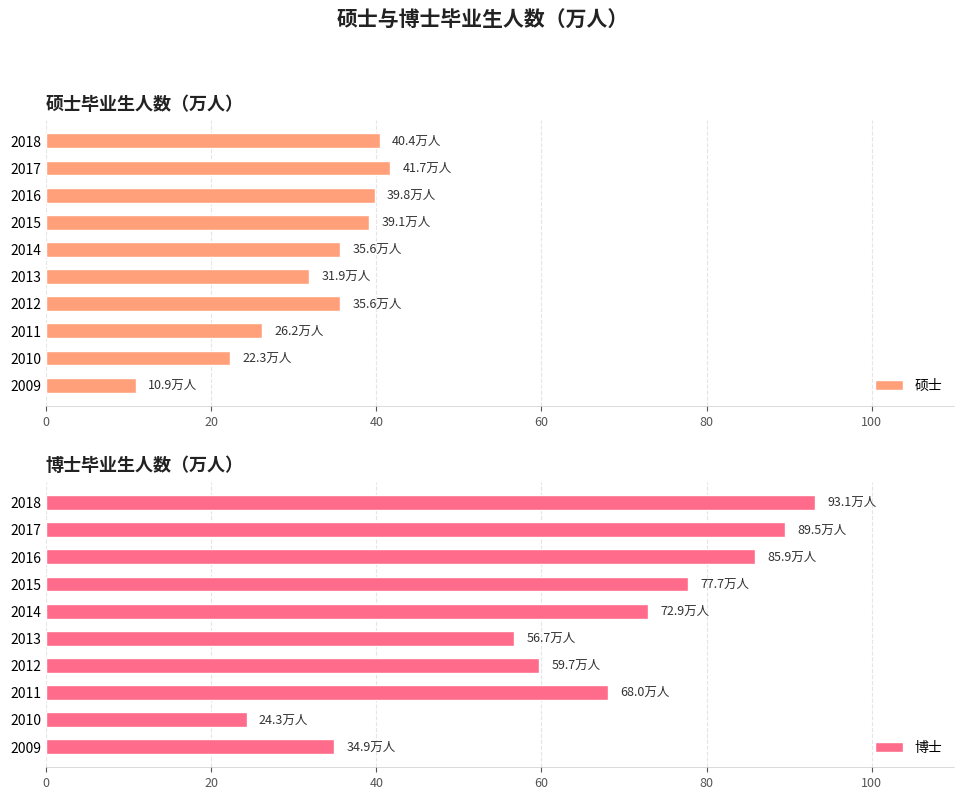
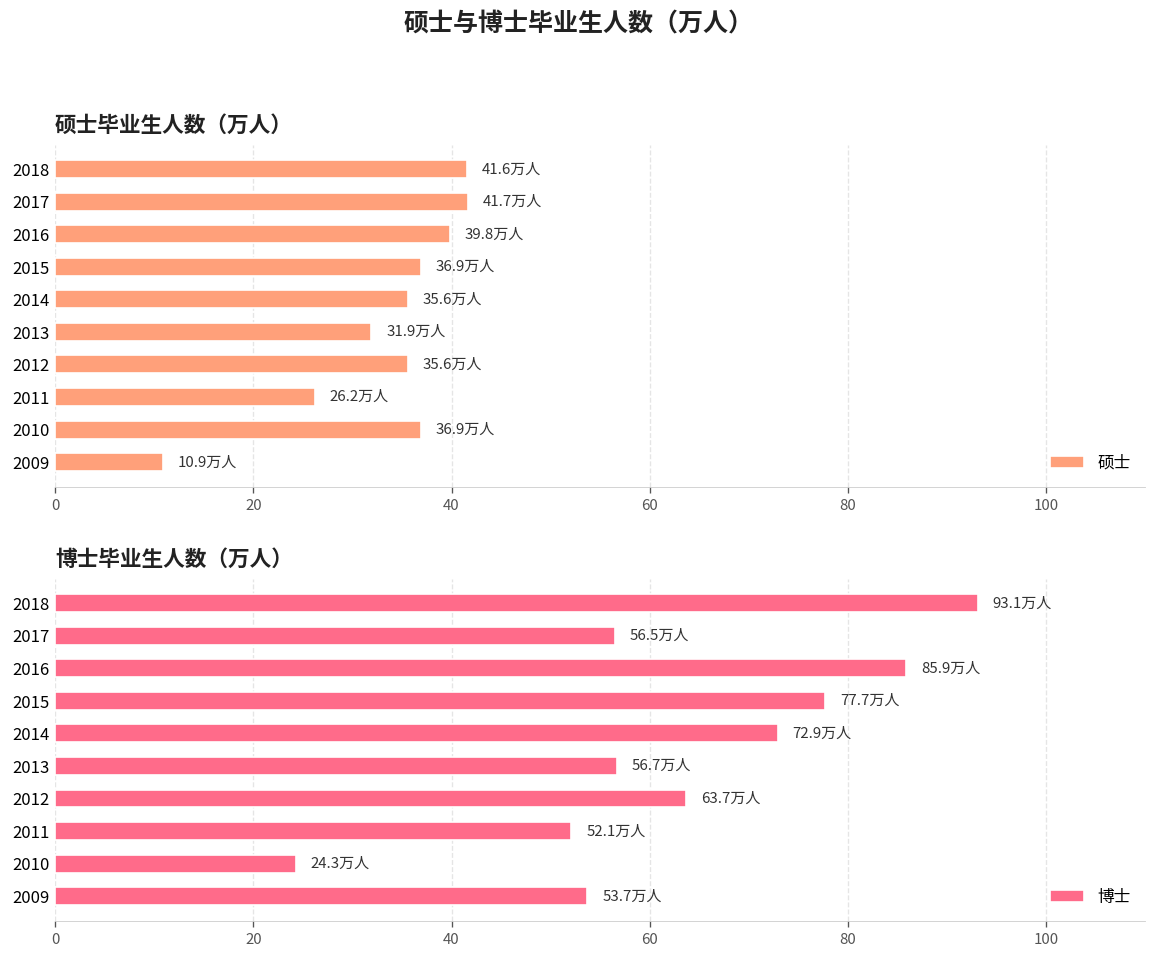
硕士毕业生人数（万人）, 2018: 40.4 -> 41.6
硕士毕业生人数（万人）, 2015: 39.1 -> 36.9
硕士毕业生人数（万人）, 2010: 22.3 -> 36.9
博士毕业生人数（万人）, 2017: 89.5 -> 56.5
博士毕业生人数（万人）, 2012: 59.7 -> 63.7
博士毕业生人数（万人）, 2011: 68.0 -> 52.1
博士毕业生人数（万人）, 2009: 34.9 -> 53.7
